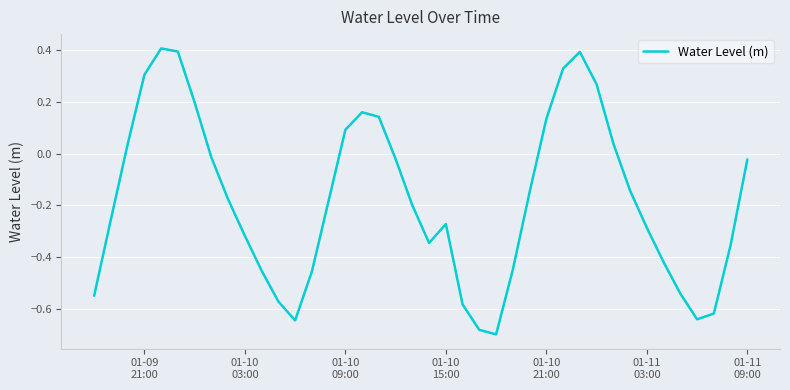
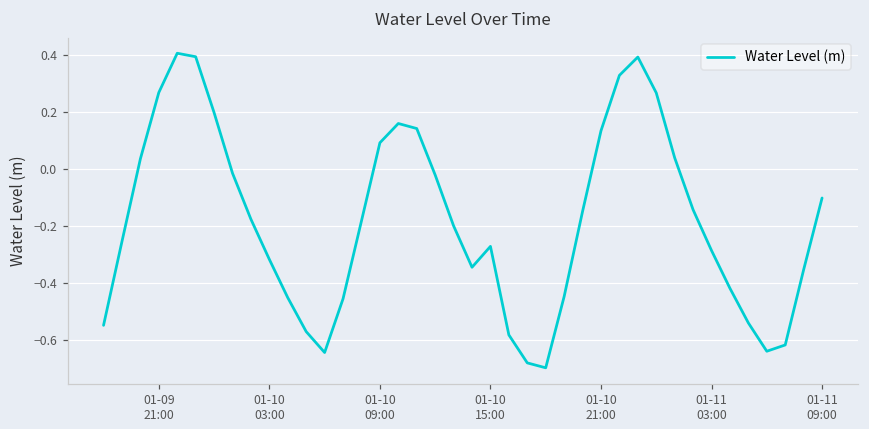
01-09 21:00: 0.30 -> 0.27
01-11 09:00: -0.02 -> -0.10
